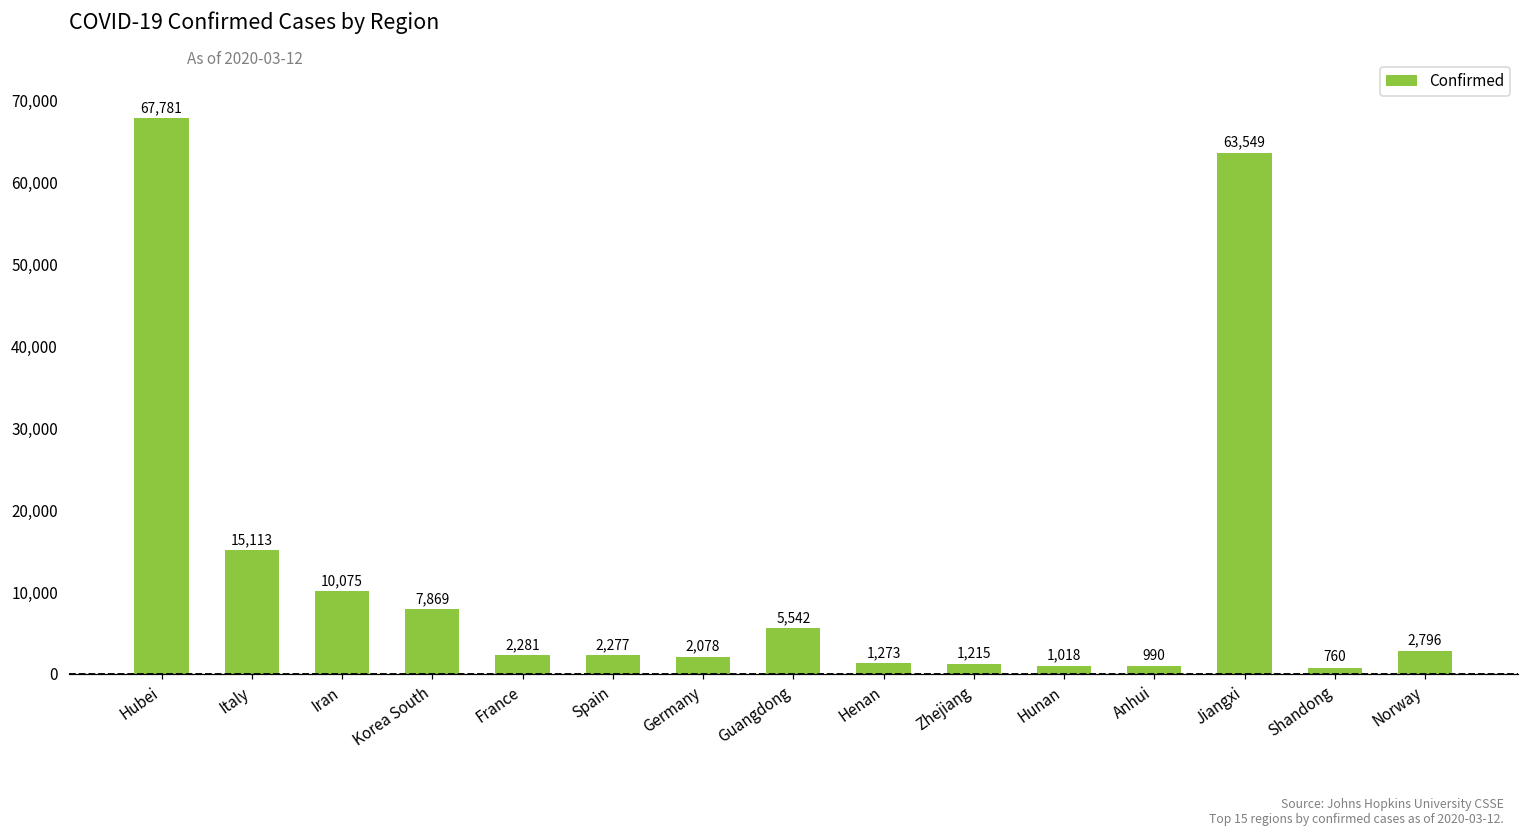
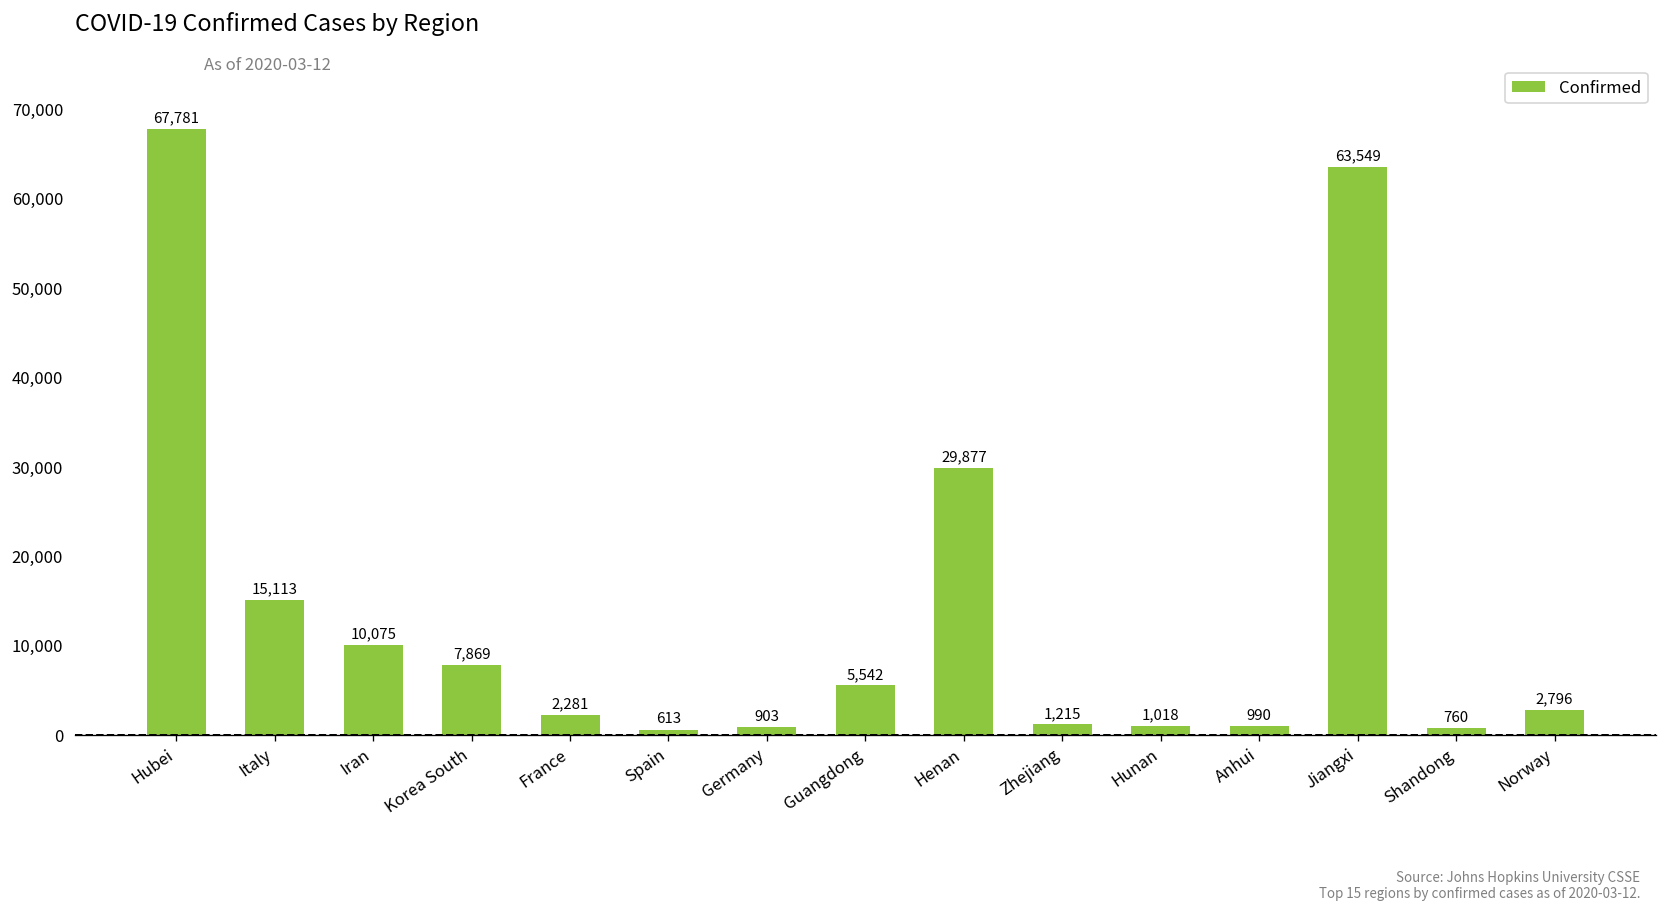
Spain: 2,277 -> 613
Germany: 2,078 -> 903
Henan: 1,273 -> 29,877
